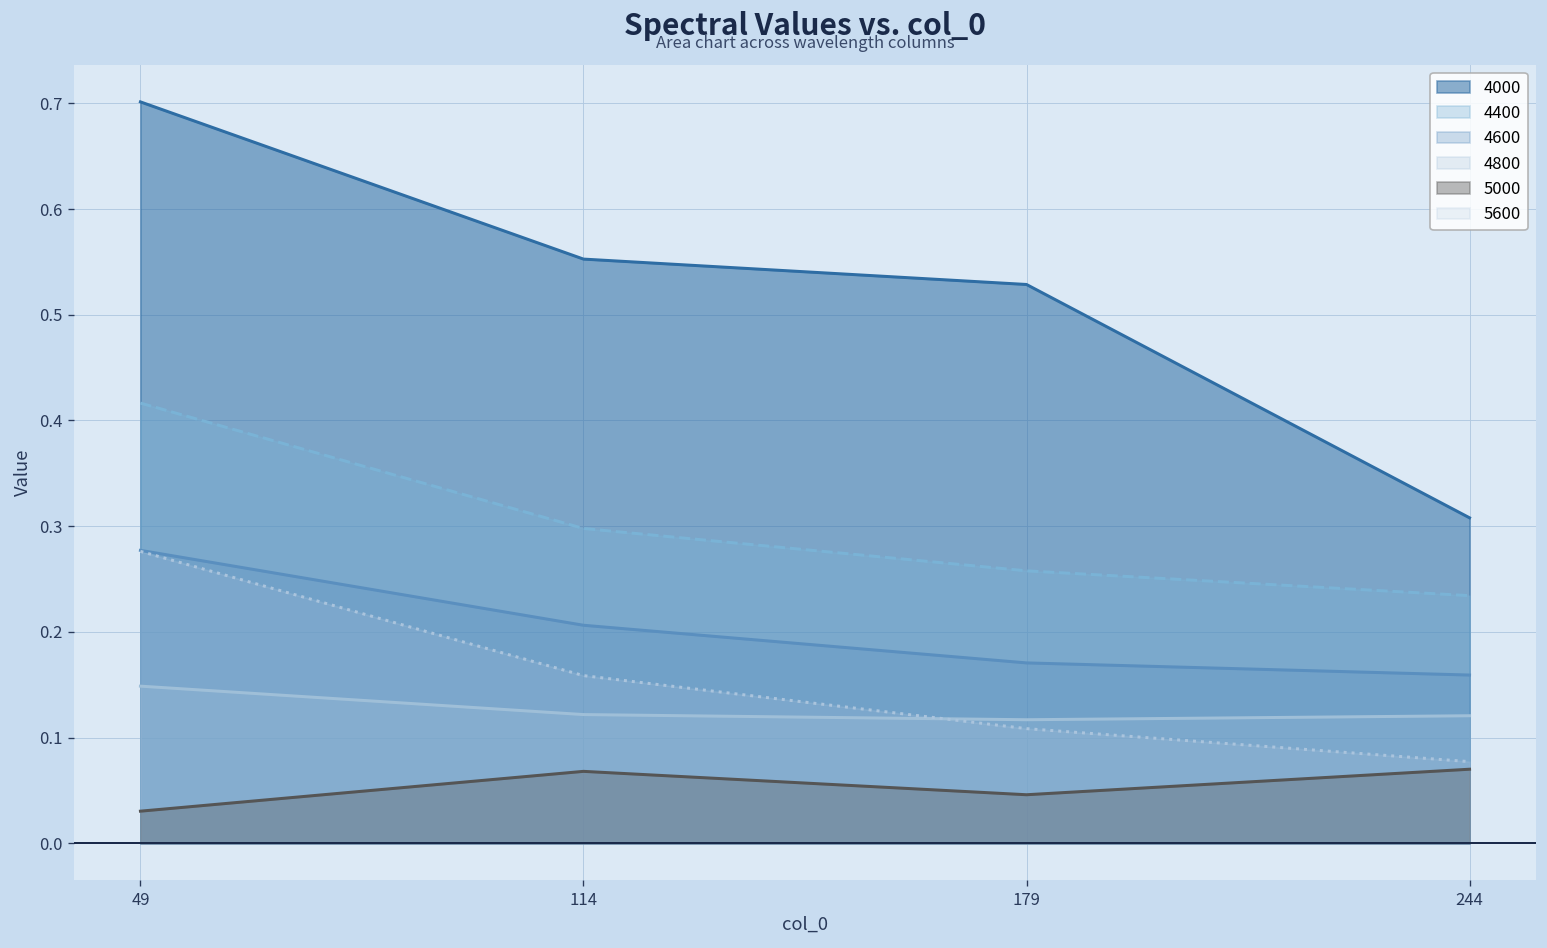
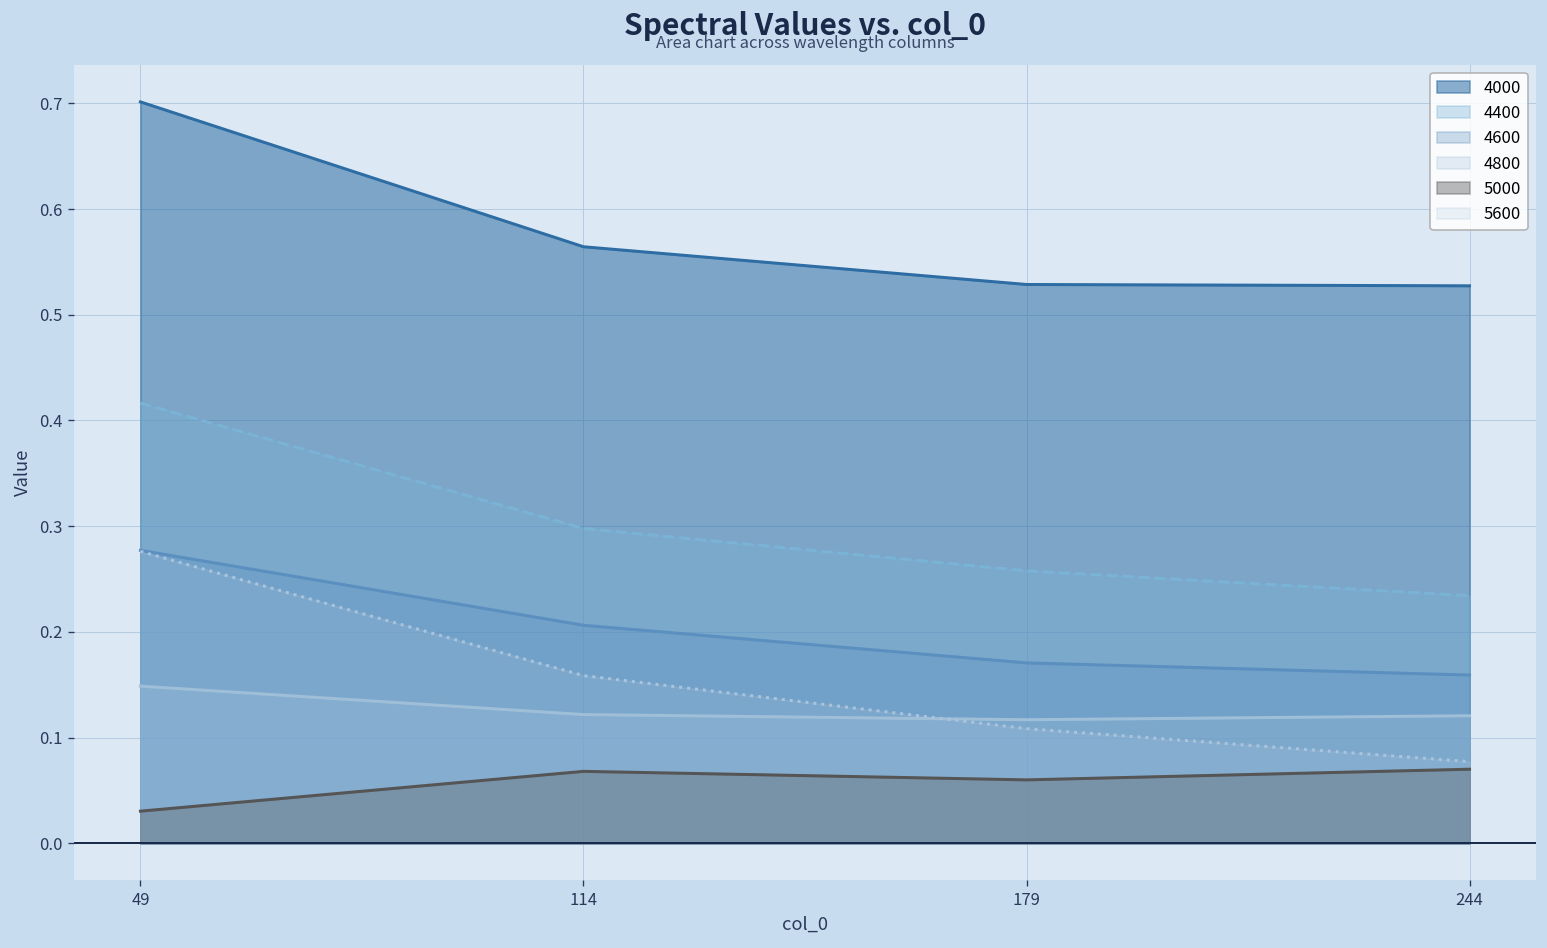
4000, 114: 0.55 -> 0.56
5000, 179: 0.05 -> 0.06
4000, 244: 0.31 -> 0.53
